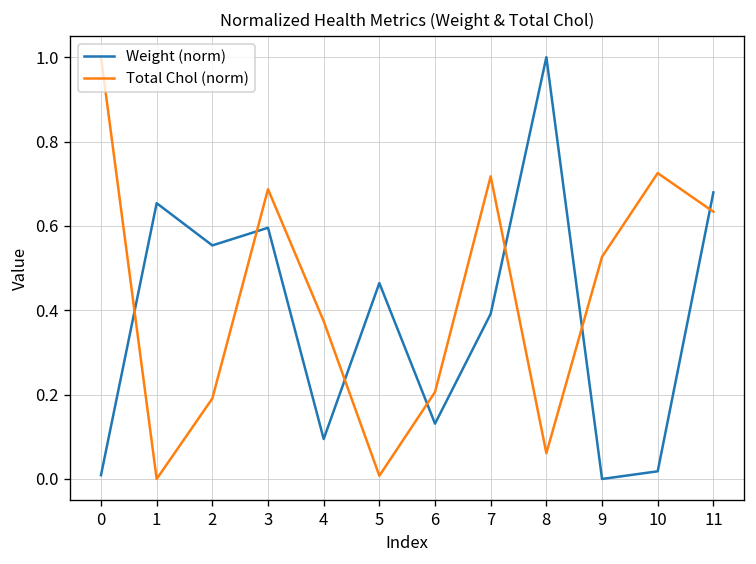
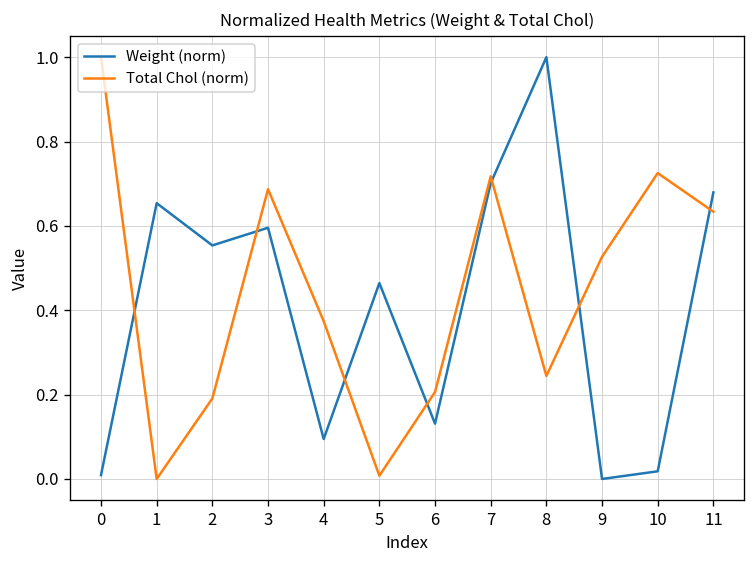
Weight (norm), 7: 0.39 -> 0.70
Total Chol (norm), 8: 0.06 -> 0.24
